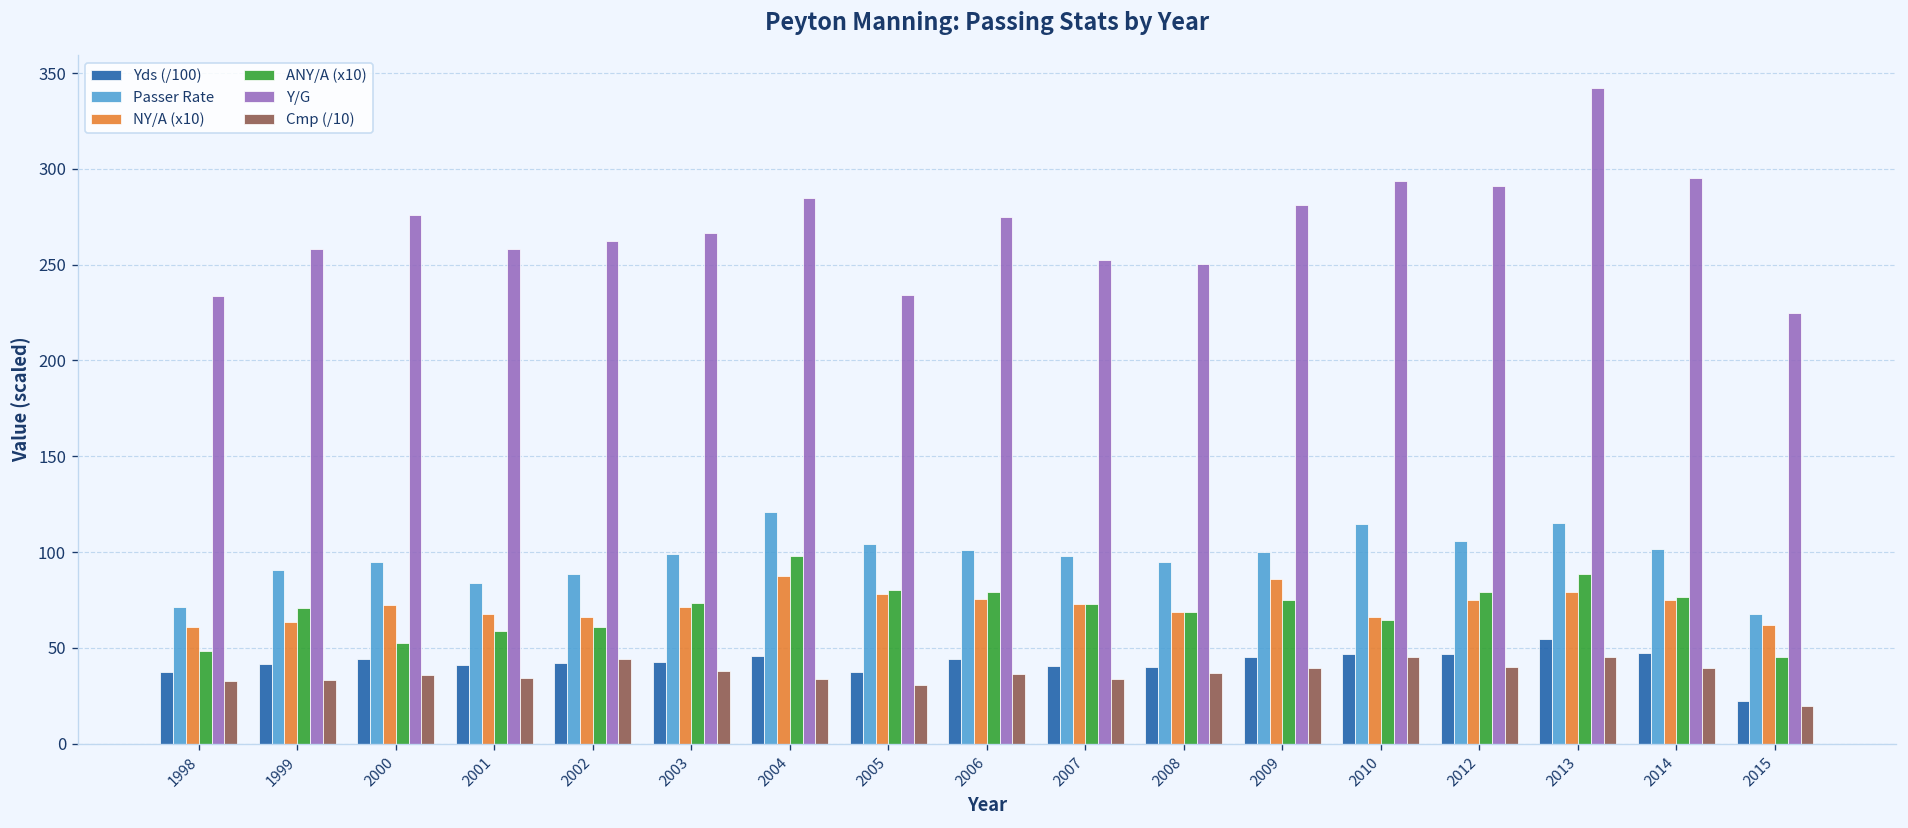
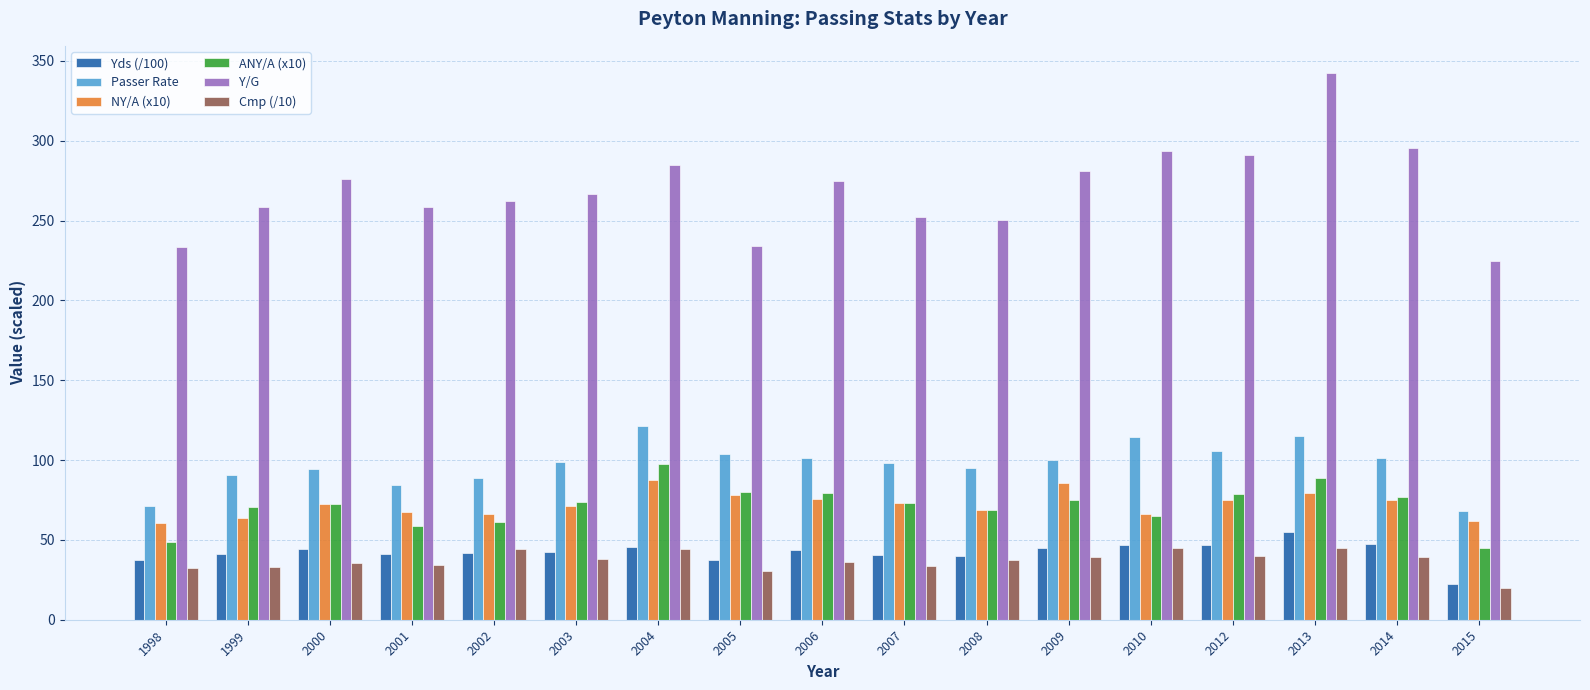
ANY/A (x10), 2000: 53 -> 72
Cmp (/10), 2004: 34 -> 44
